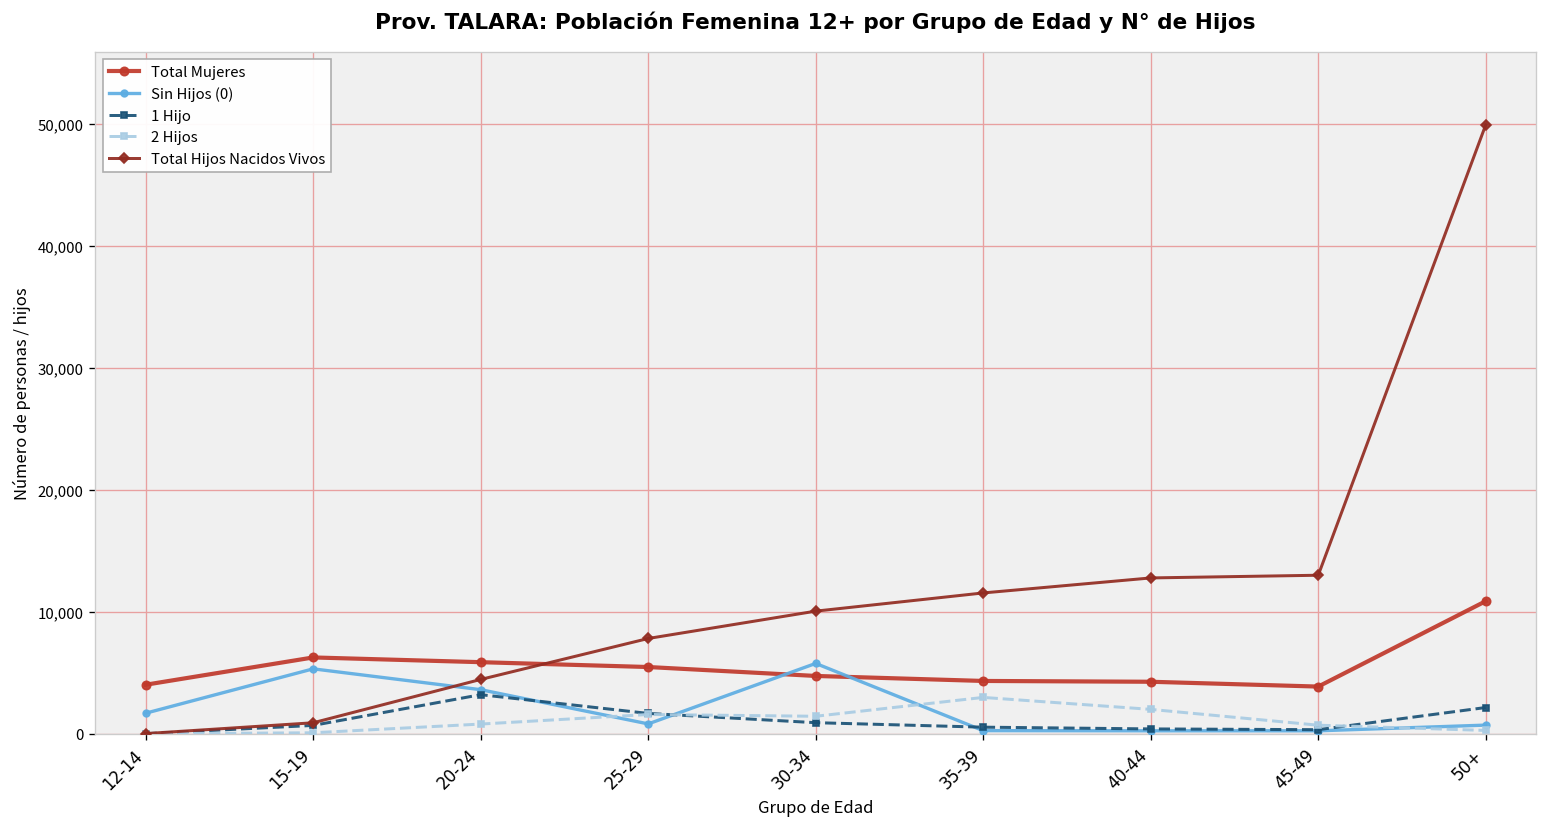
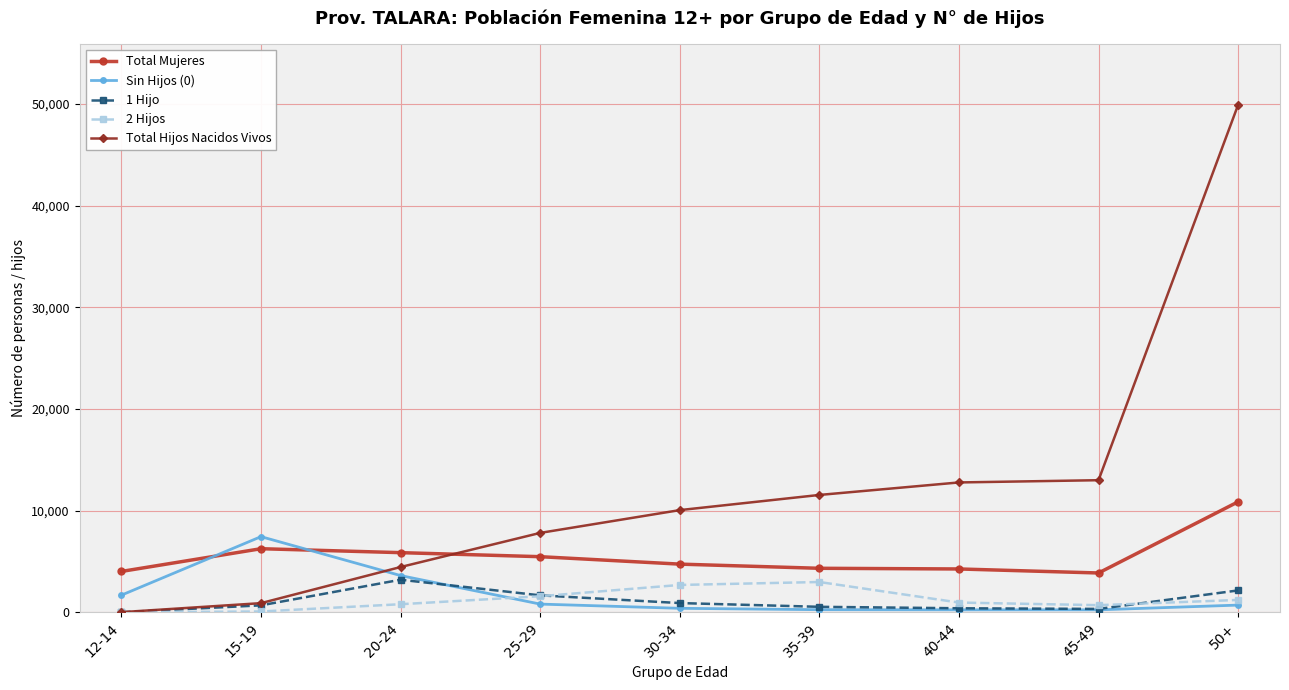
Sin Hijos (0), 15-19: 5,300 -> 7,400
Sin Hijos (0), 30-34: 5,800 -> 400
2 Hijos, 30-34: 1,400 -> 2,700
2 Hijos, 40-44: 2,000 -> 1,000
2 Hijos, 50+: 300 -> 1,200
